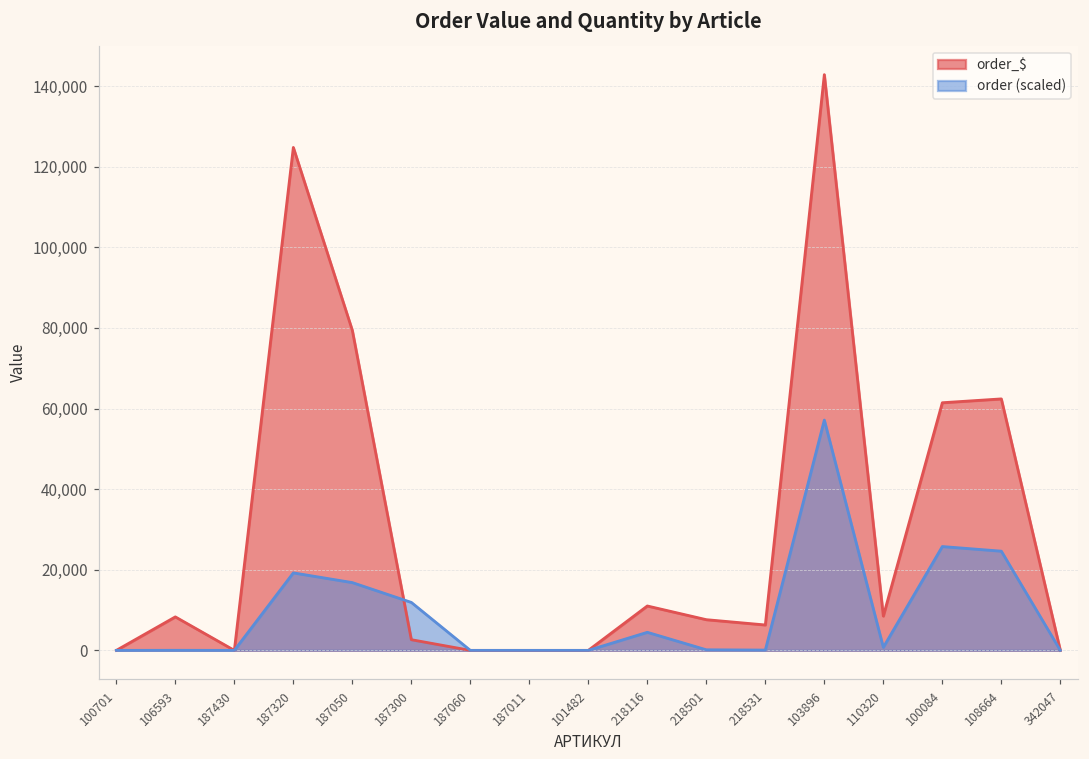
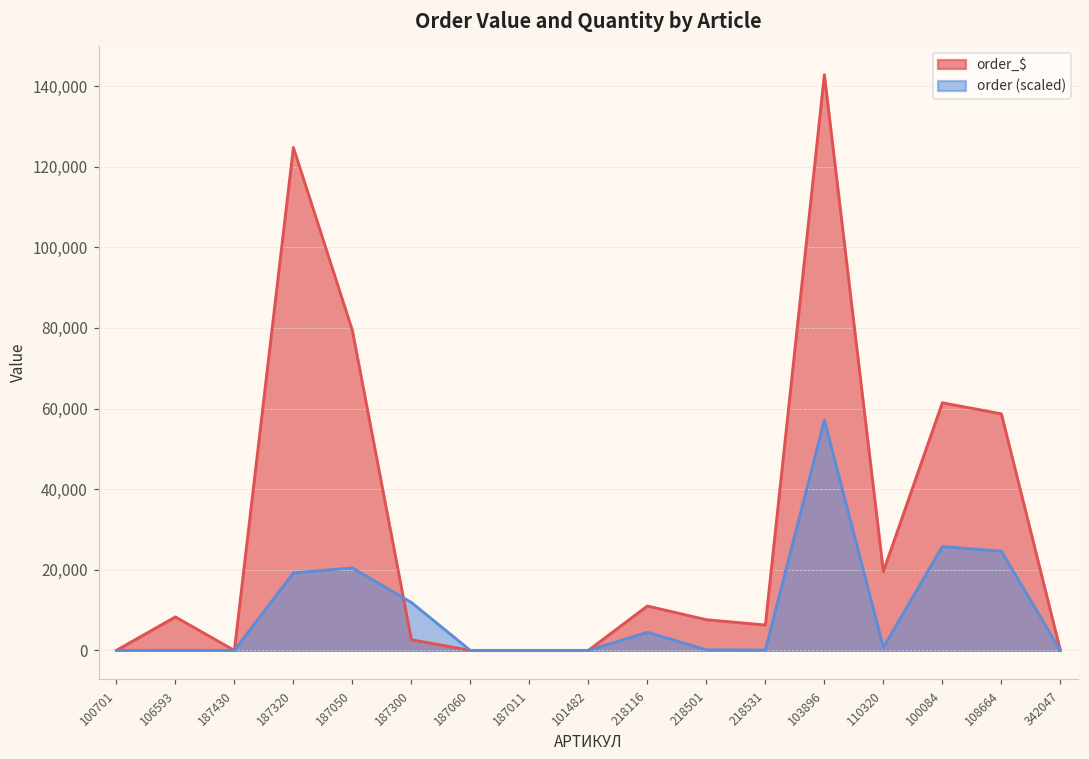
order (scaled), 187050: 17,000 -> 20,000
order_$, 110320: 9,000 -> 20,000
order_$, 108664: 62,000 -> 59,000
